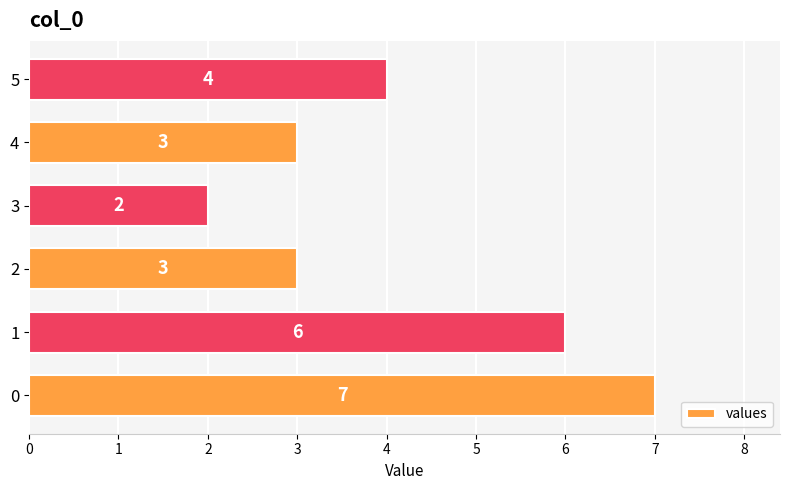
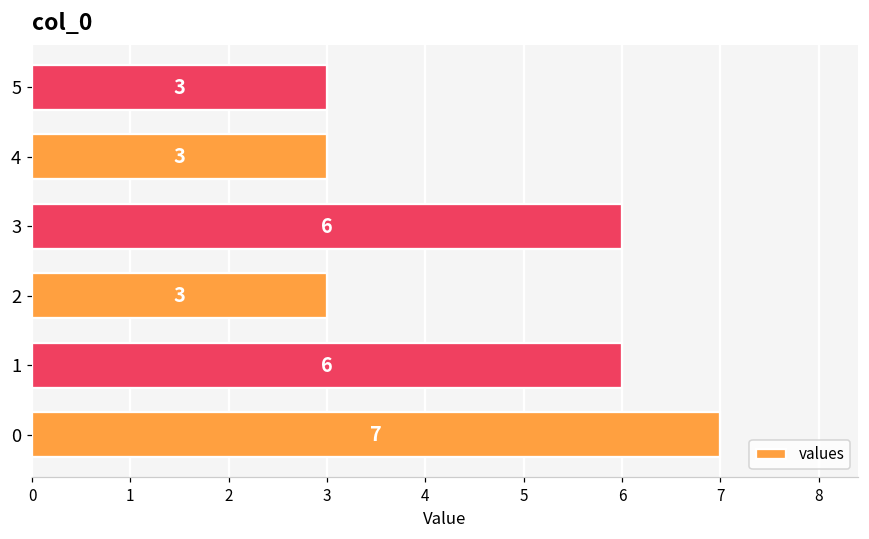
5: 4 -> 3
3: 2 -> 6
